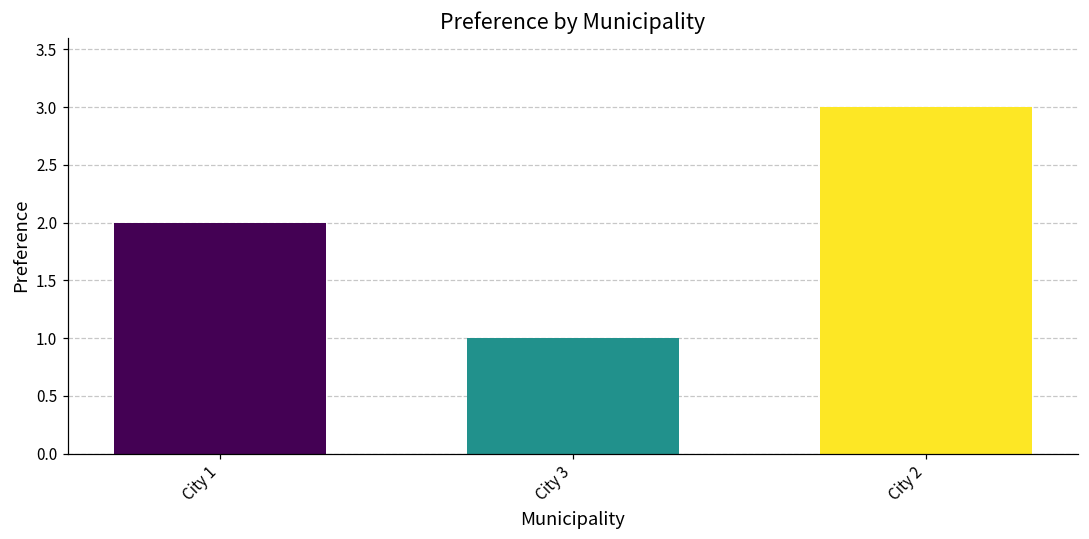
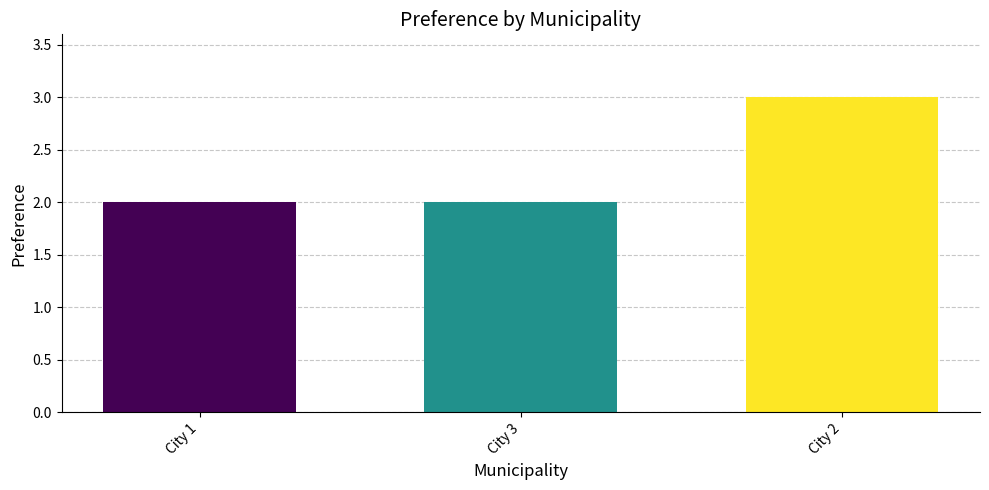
City 3: 1 -> 2
